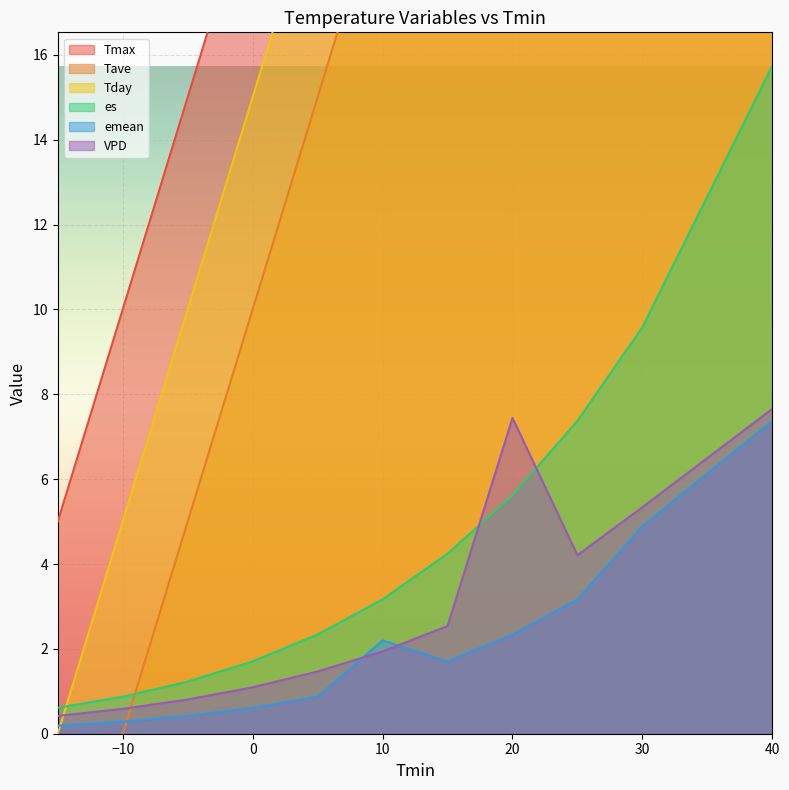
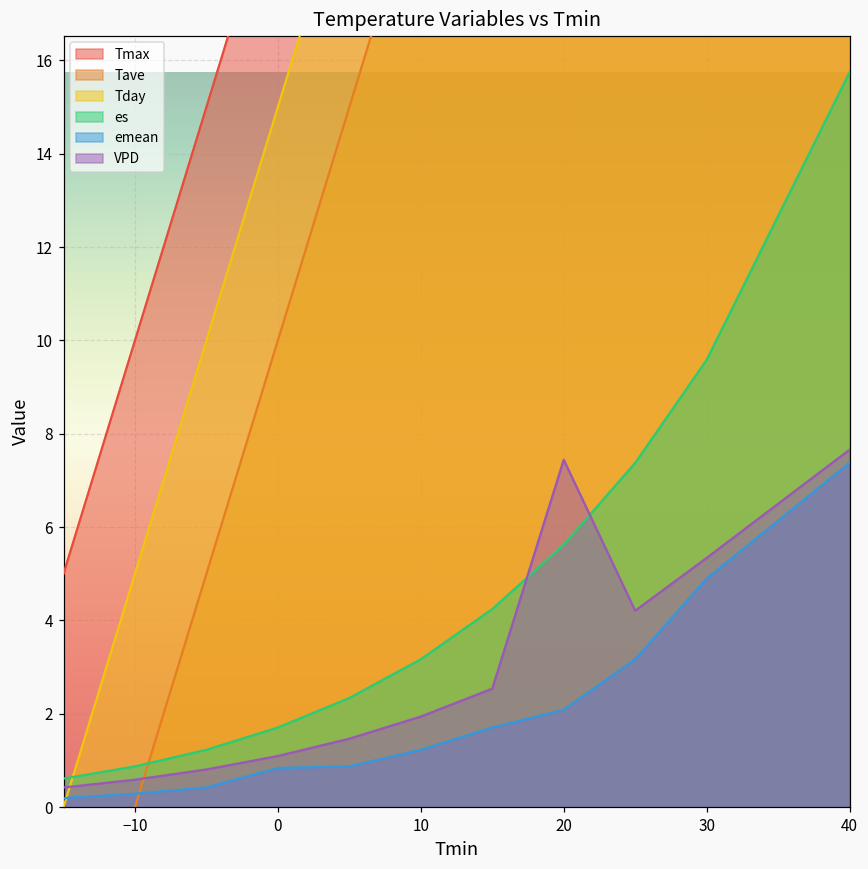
emean, 0: 0.6 -> 0.8
emean, 10: 2.2 -> 1.2
emean, 20: 2.3 -> 2.1
